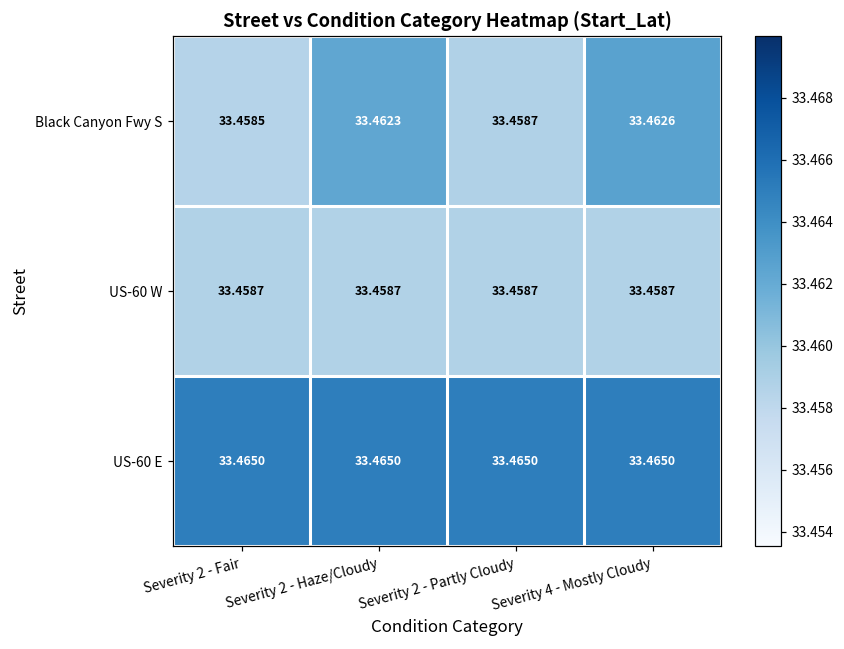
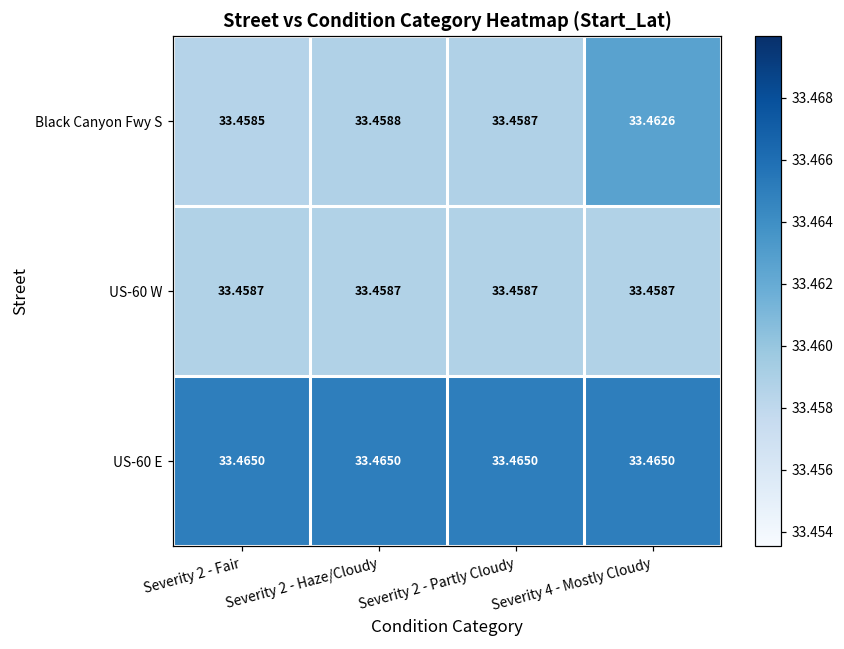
Black Canyon Fwy S, Severity 2 - Haze/Cloudy: 33.4623 -> 33.4588
